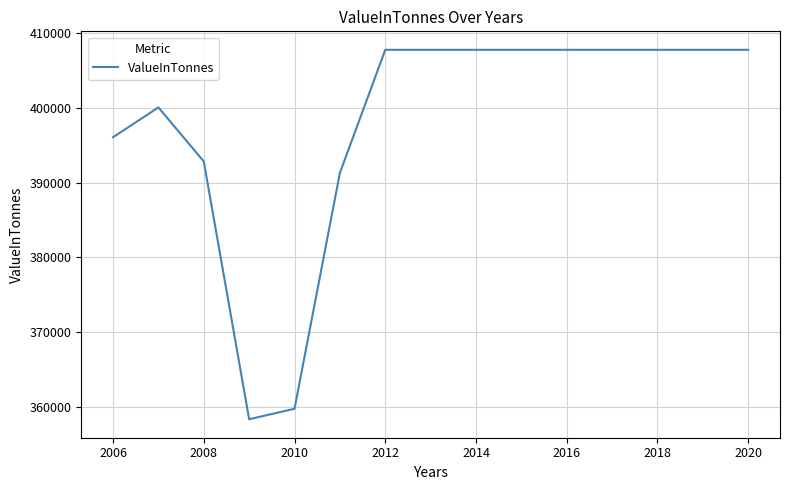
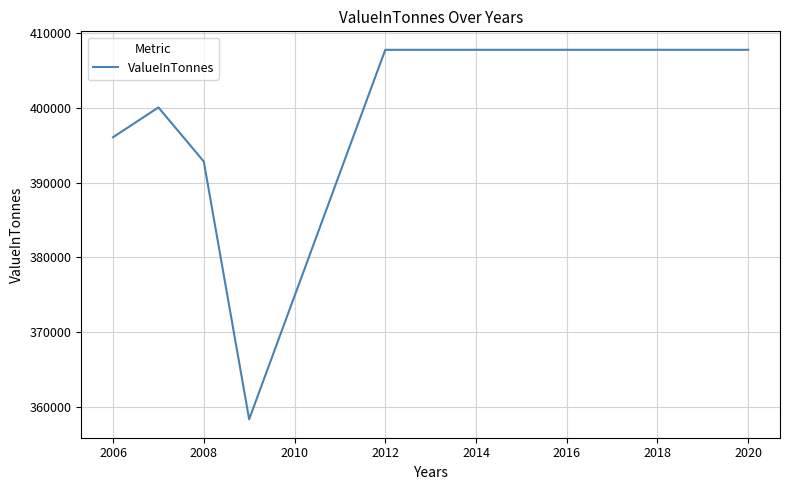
2010: 360000 -> 375000
